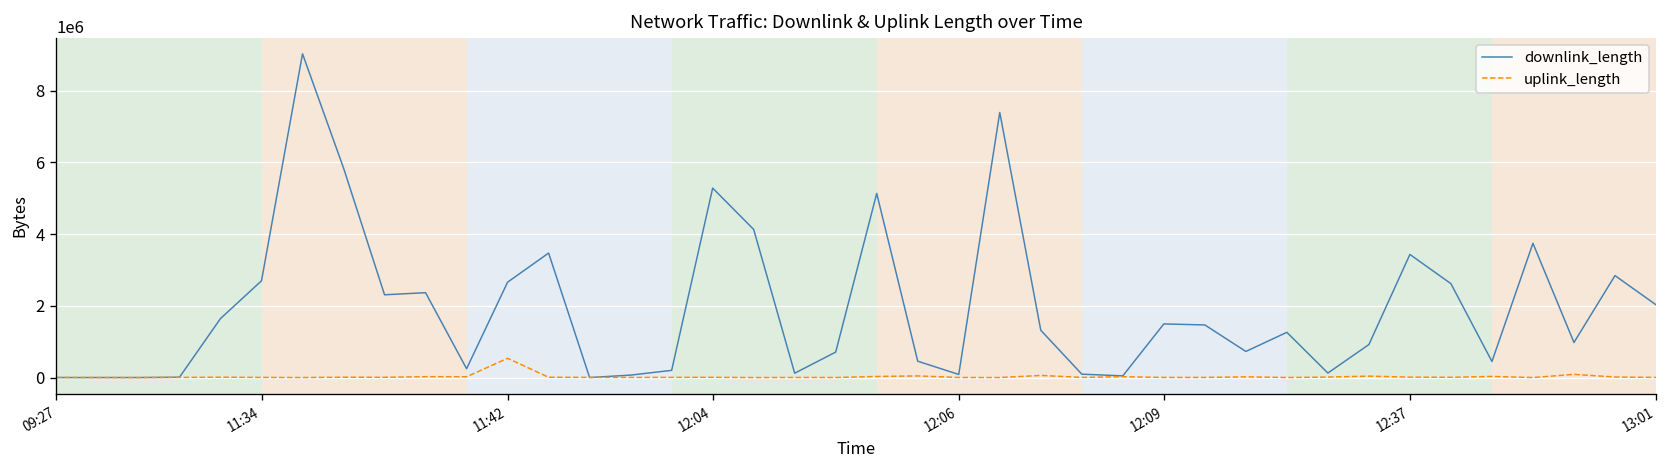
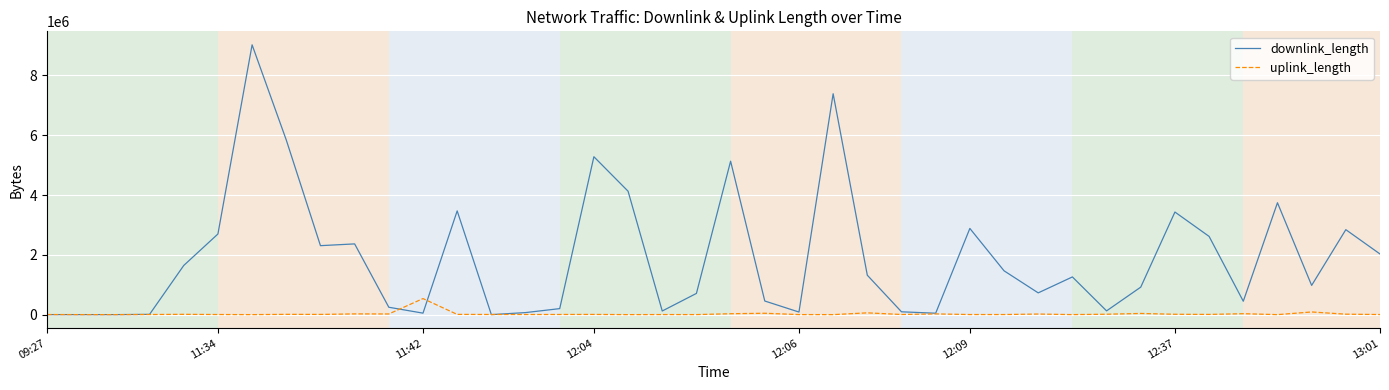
downlink_length, 11:42: 2700000 -> 0
downlink_length, 12:09: 1500000 -> 2900000
